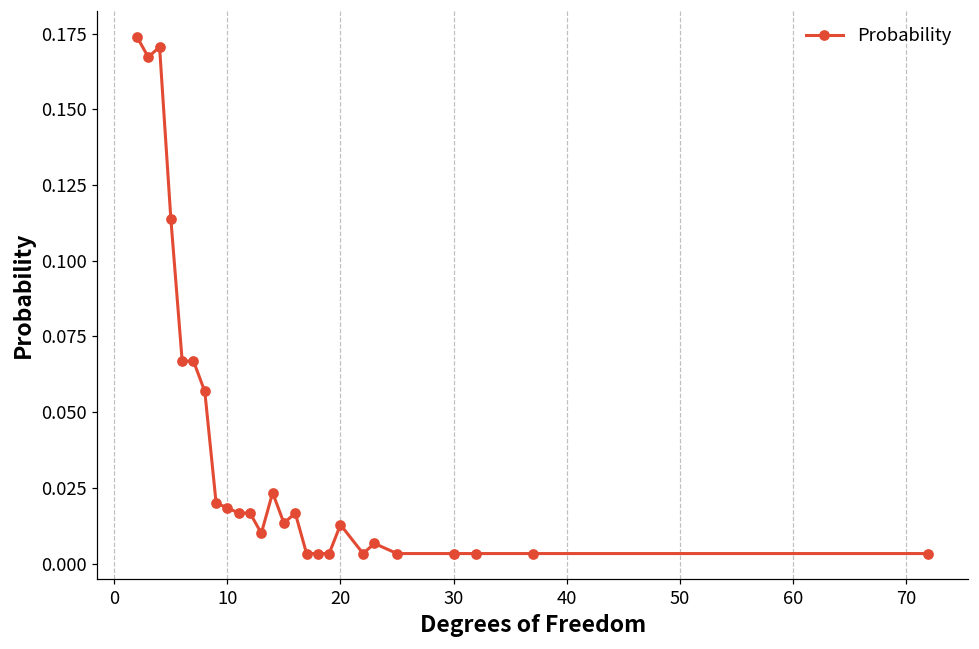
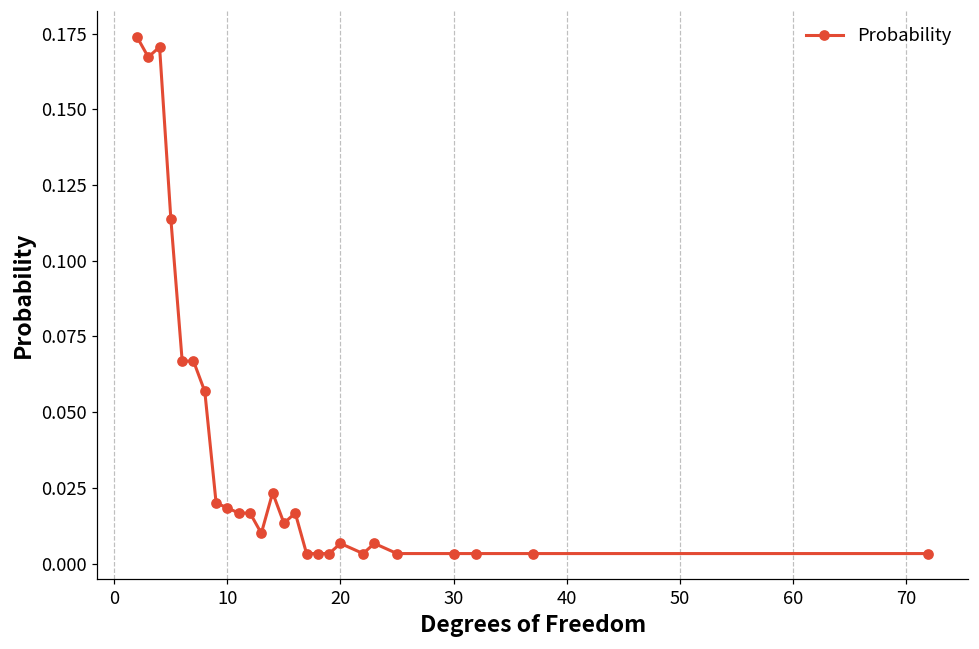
20: 0.013 -> 0.007
